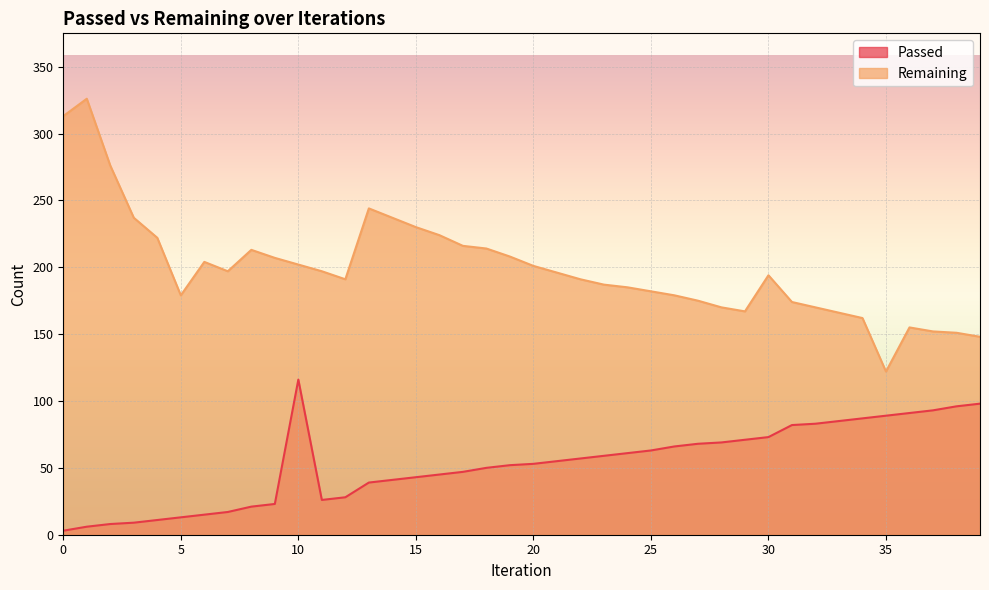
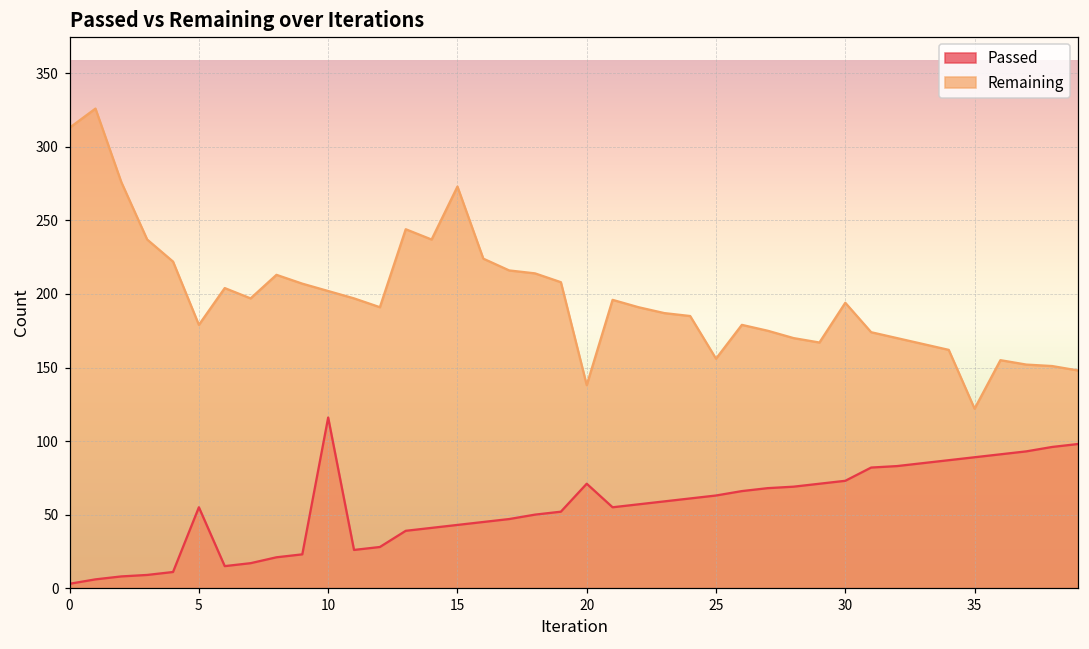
Passed, 5: 13 -> 55
Remaining, 15: 230 -> 273
Passed, 20: 53 -> 71
Remaining, 20: 201 -> 138
Remaining, 25: 182 -> 156
